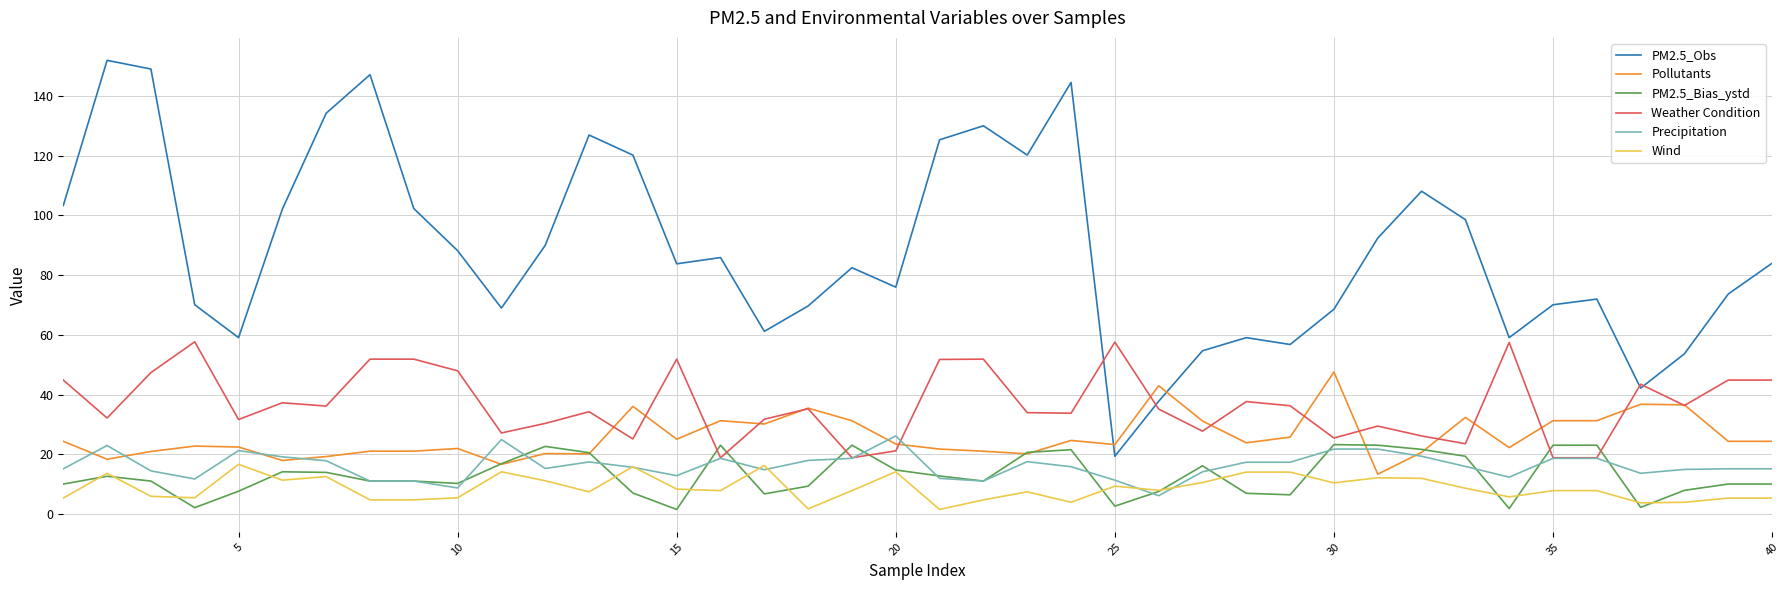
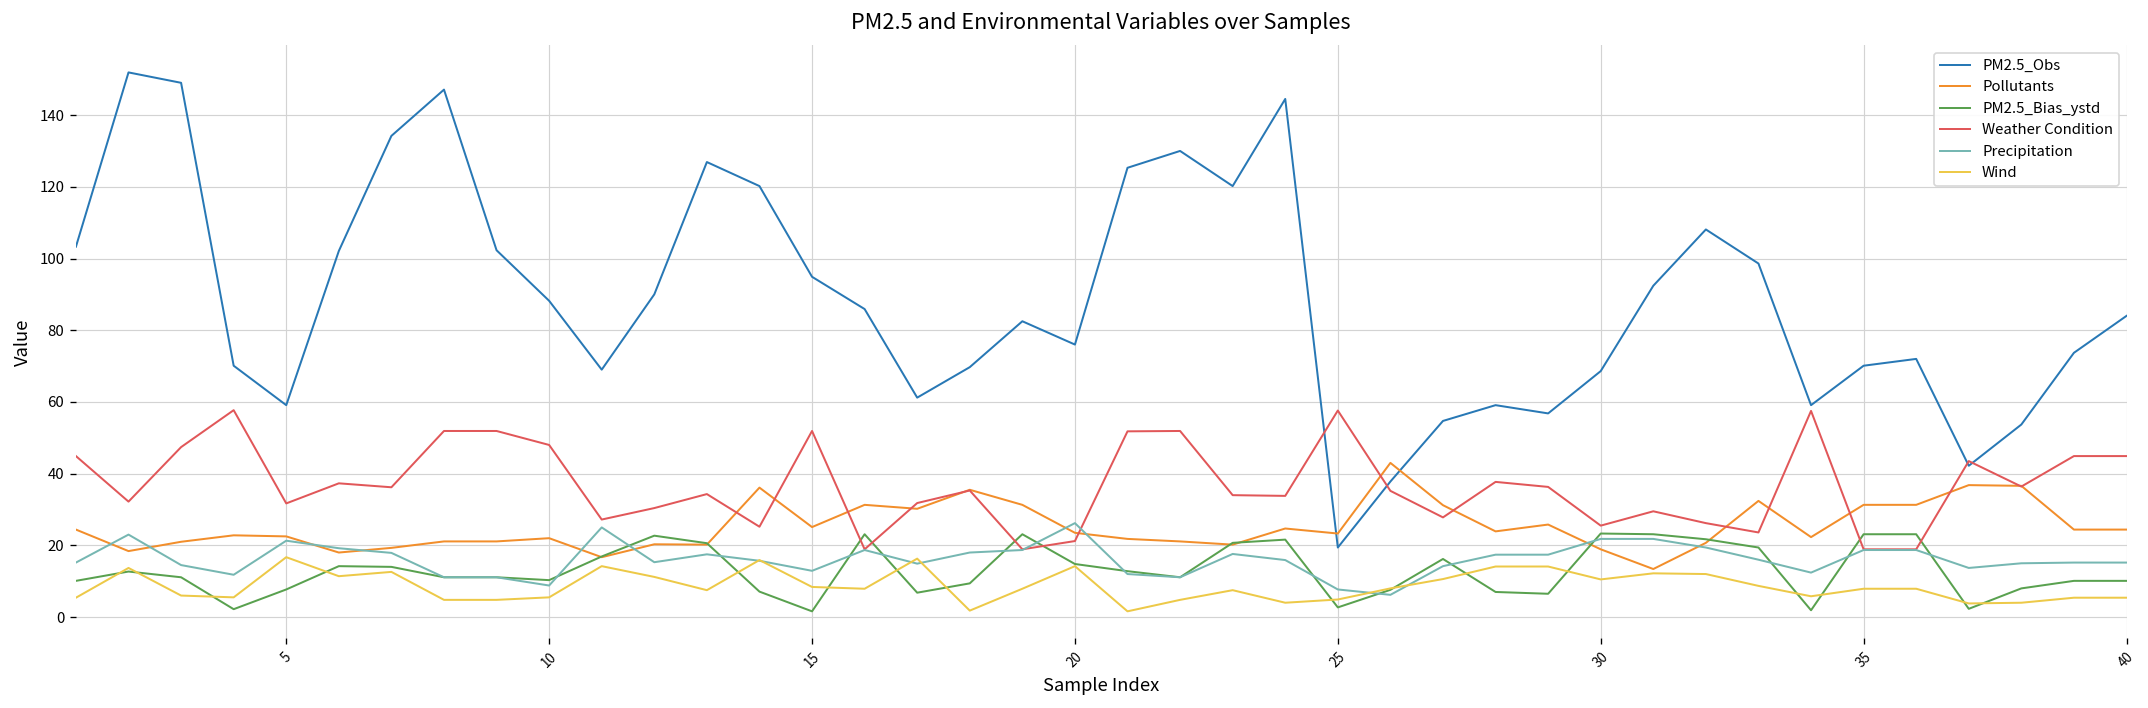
PM2.5_Obs, 15: 84 -> 95
Precipitation, 25: 11 -> 8
Wind, 25: 9 -> 5
Pollutants, 30: 48 -> 19
